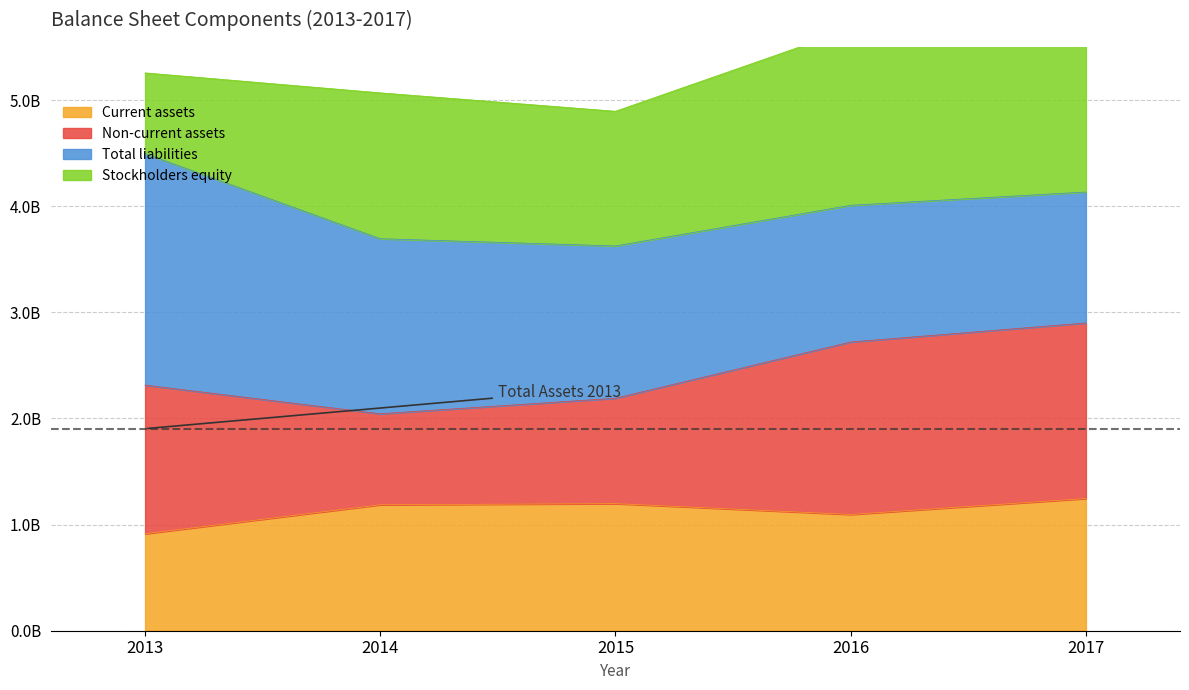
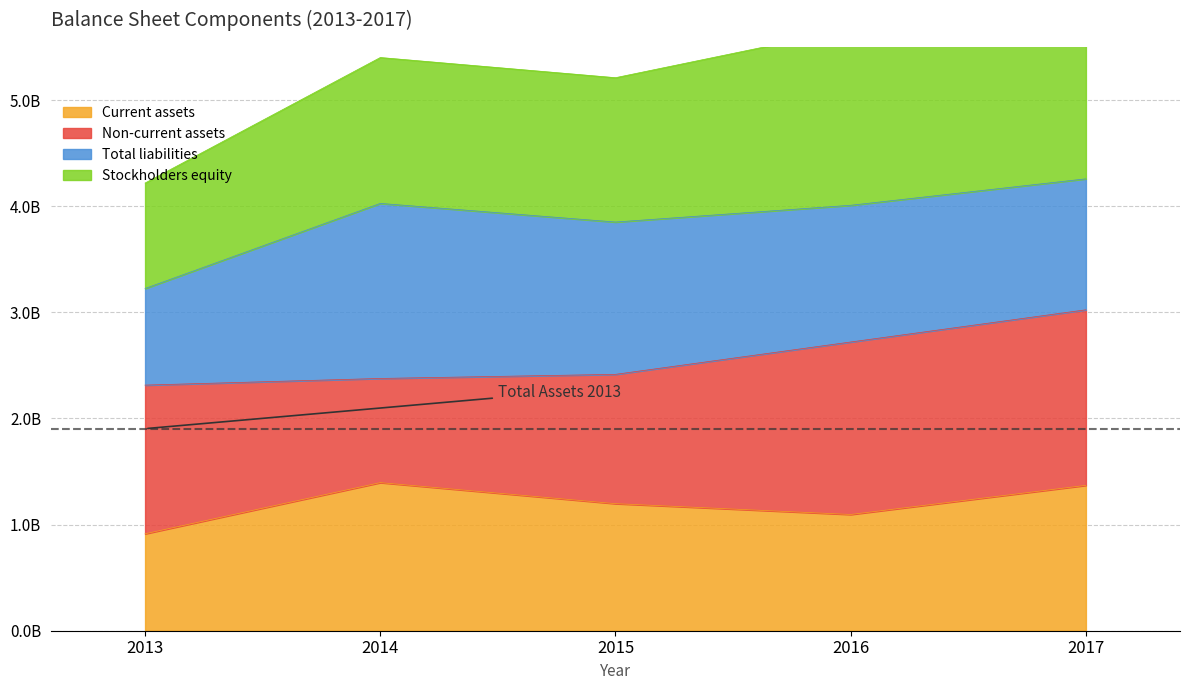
Total liabilities, 2013: 2180000000 -> 910000000
Stockholders equity, 2013: 760000000 -> 990000000
Current assets, 2014: 1190000000 -> 1400000000
Non-current assets, 2014: 860000000 -> 980000000
Non-current assets, 2015: 990000000 -> 1220000000
Stockholders equity, 2015: 1270000000 -> 1360000000
Current assets, 2017: 1250000000 -> 1370000000
